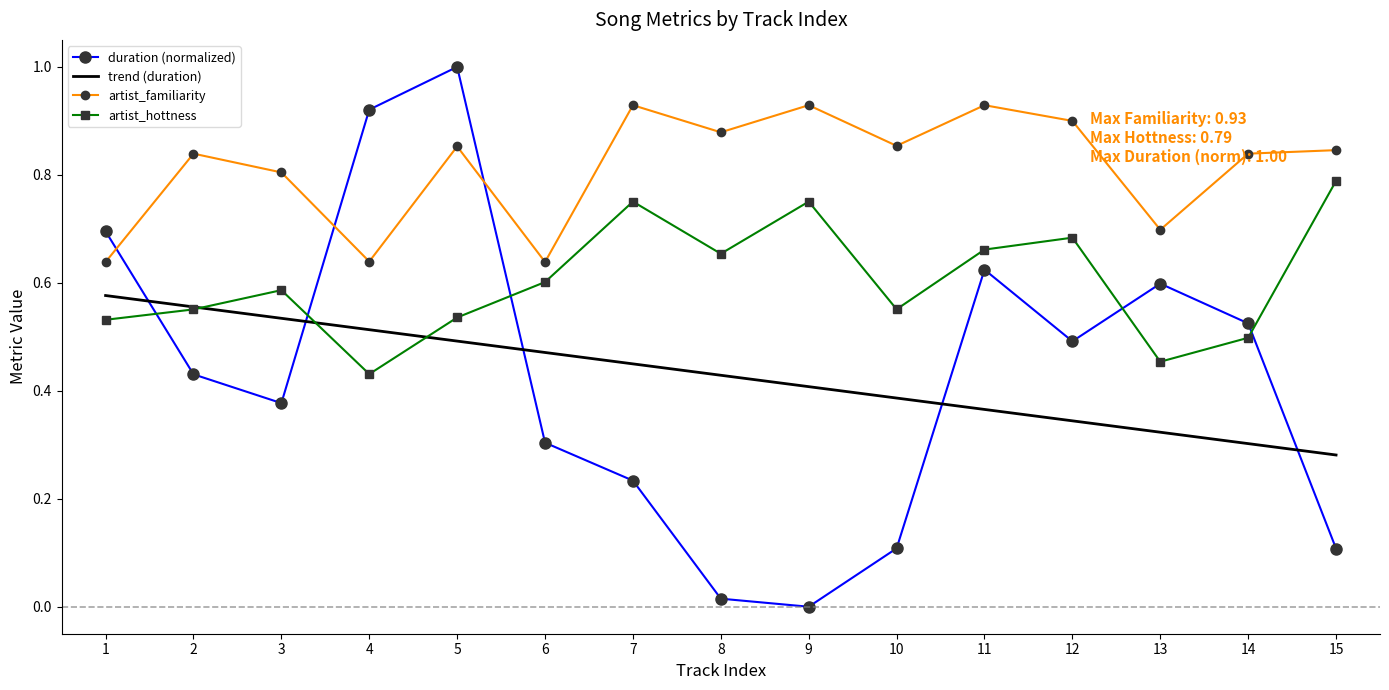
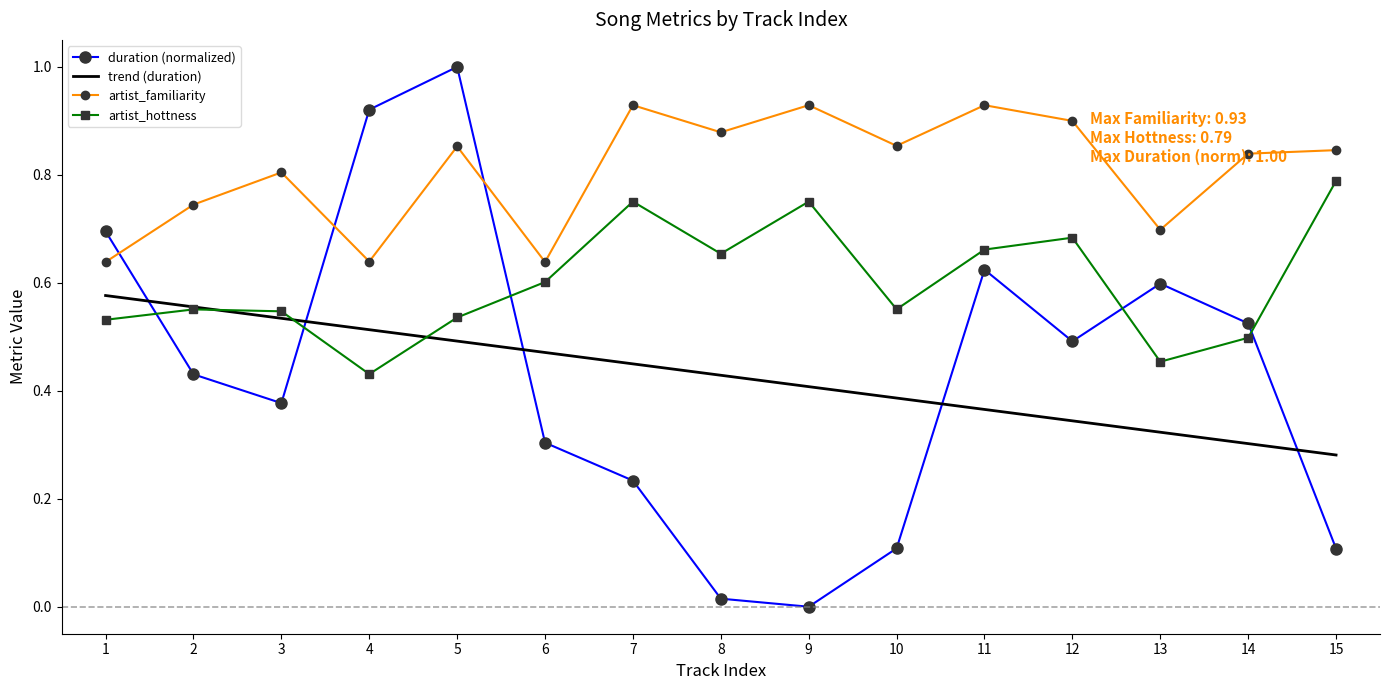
artist_familiarity, 2: 0.84 -> 0.74
artist_hottness, 3: 0.59 -> 0.55
